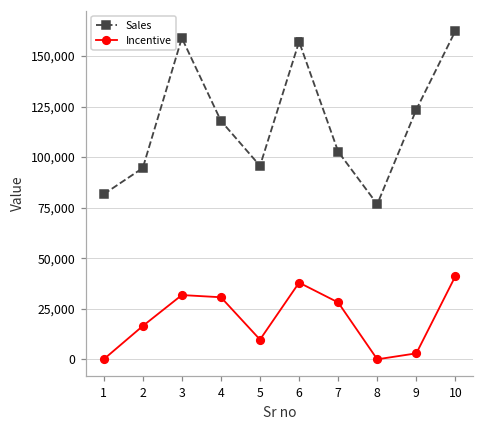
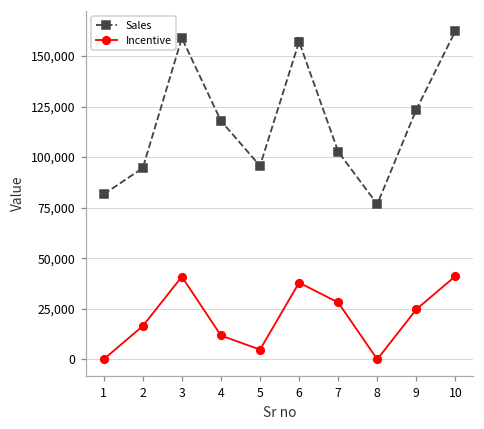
Incentive, 3: 32,000 -> 41,000
Incentive, 4: 31,000 -> 12,000
Incentive, 5: 10,000 -> 5,000
Incentive, 9: 3,000 -> 25,000
